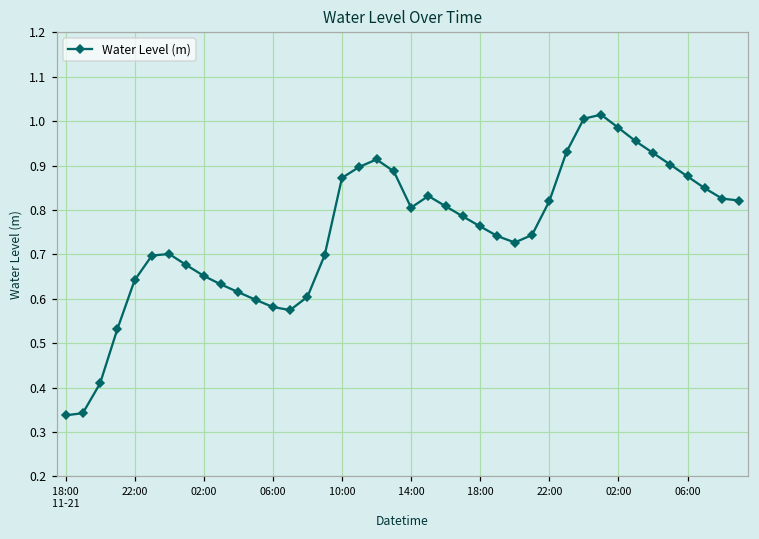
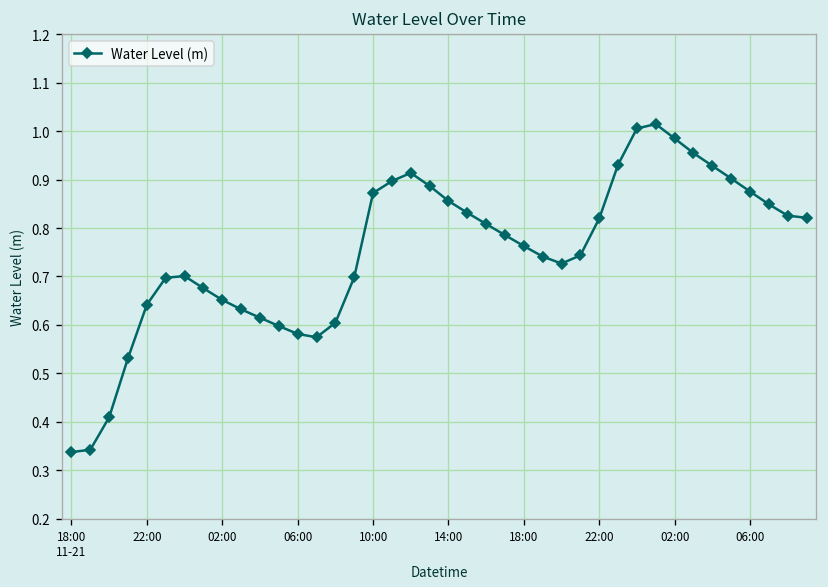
14:00: 0.81 -> 0.86
